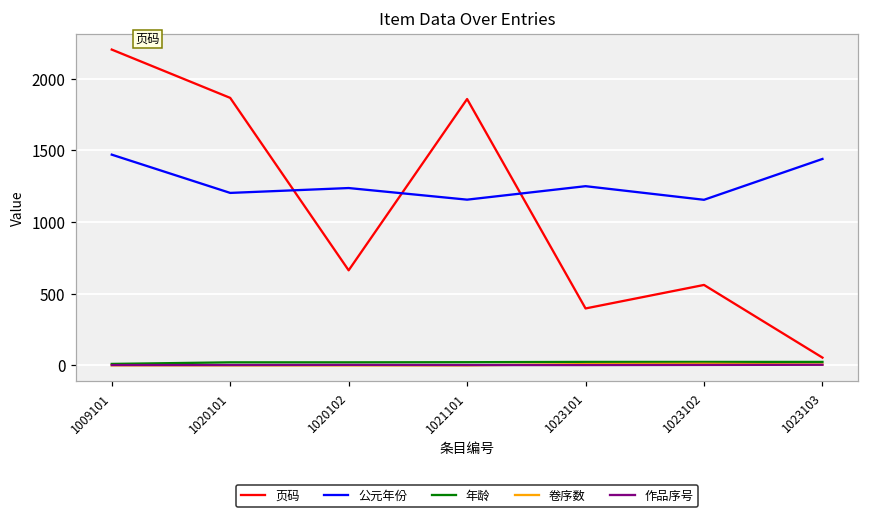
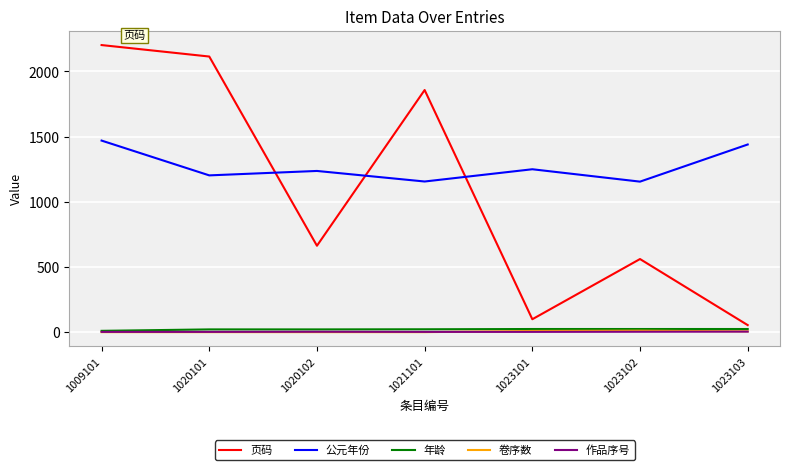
页码, 1020101: 1870 -> 2110
页码, 1023101: 400 -> 100
